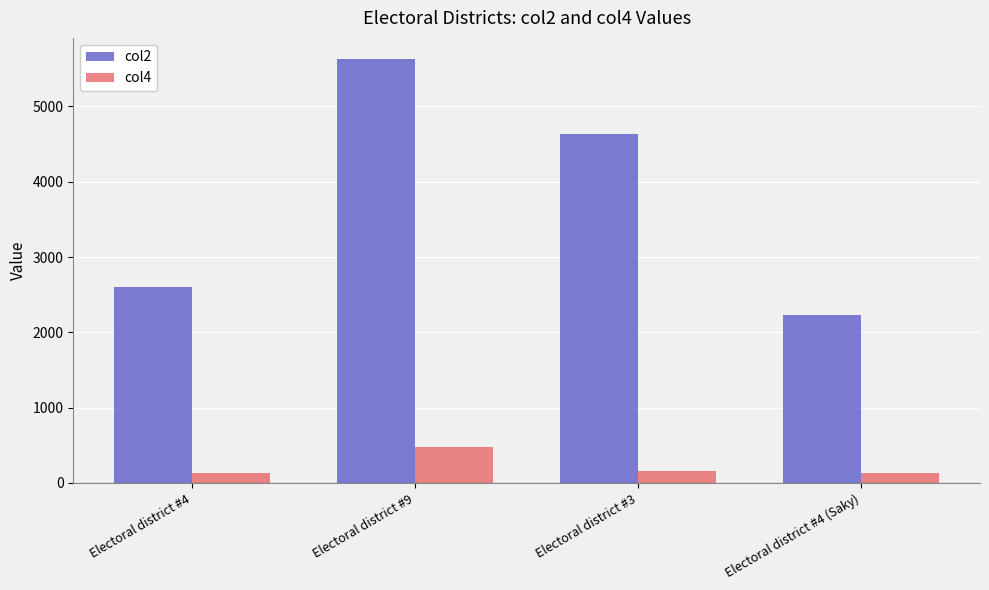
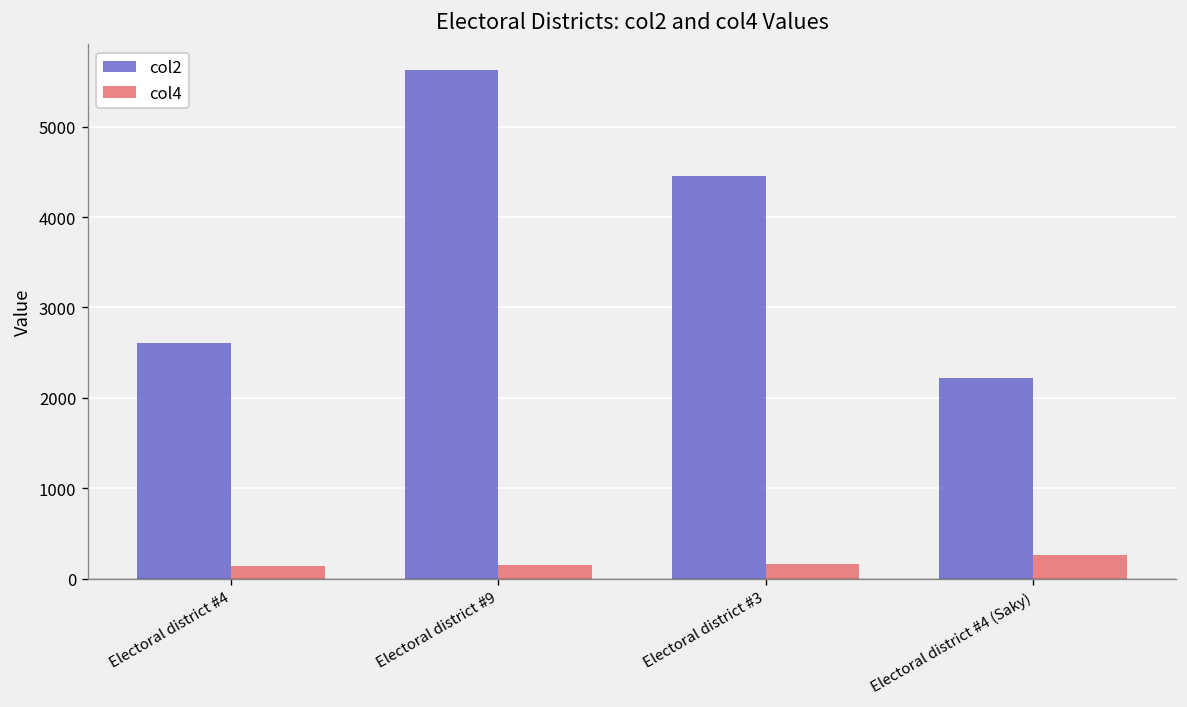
col4, Electoral district #9: 500 -> 200
col2, Electoral district #3: 4600 -> 4500
col4, Electoral district #4 (Saky): 100 -> 300
